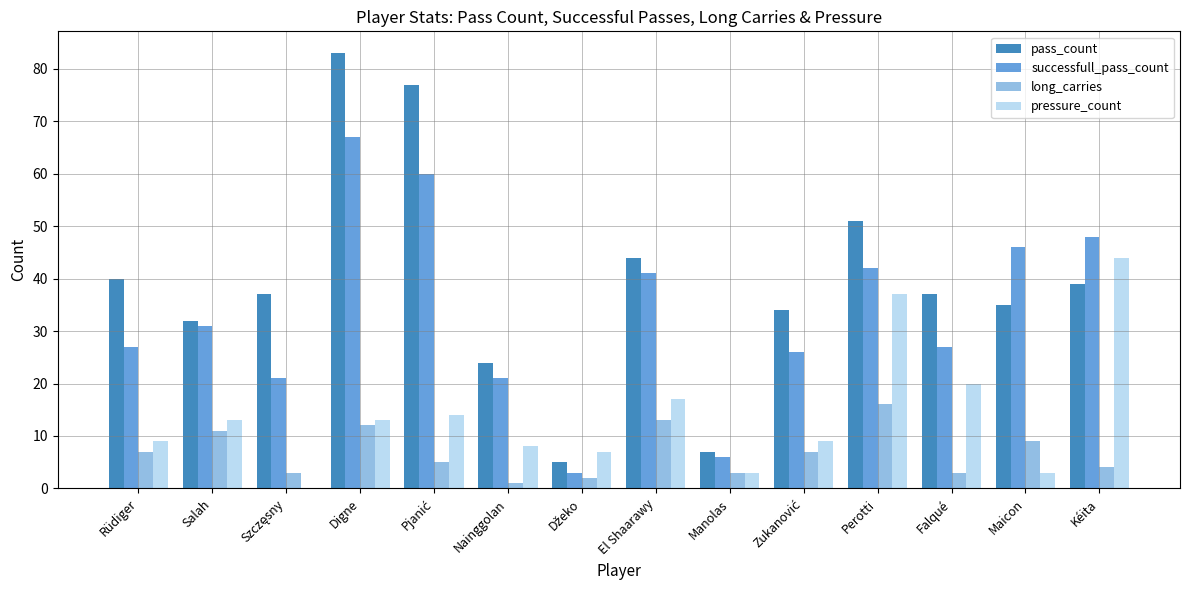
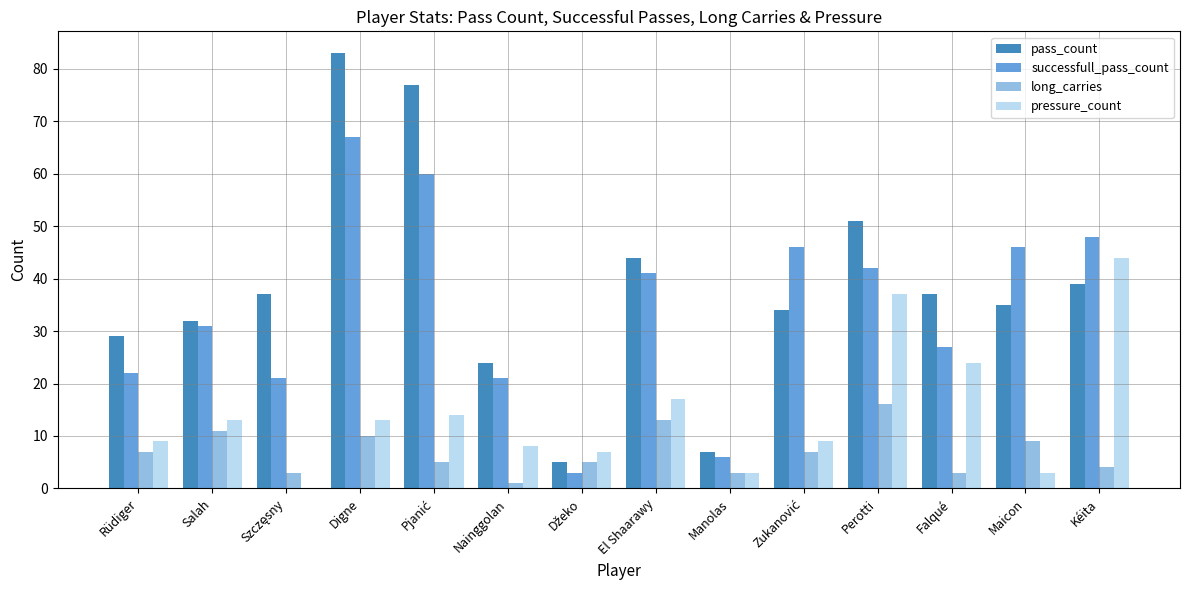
pass_count, Rüdiger: 40 -> 29
successfull_pass_count, Rüdiger: 27 -> 22
long_carries, Digne: 12 -> 10
long_carries, Džeko: 2 -> 5
successfull_pass_count, Zukanović: 26 -> 46
pressure_count, Falqué: 20 -> 24
